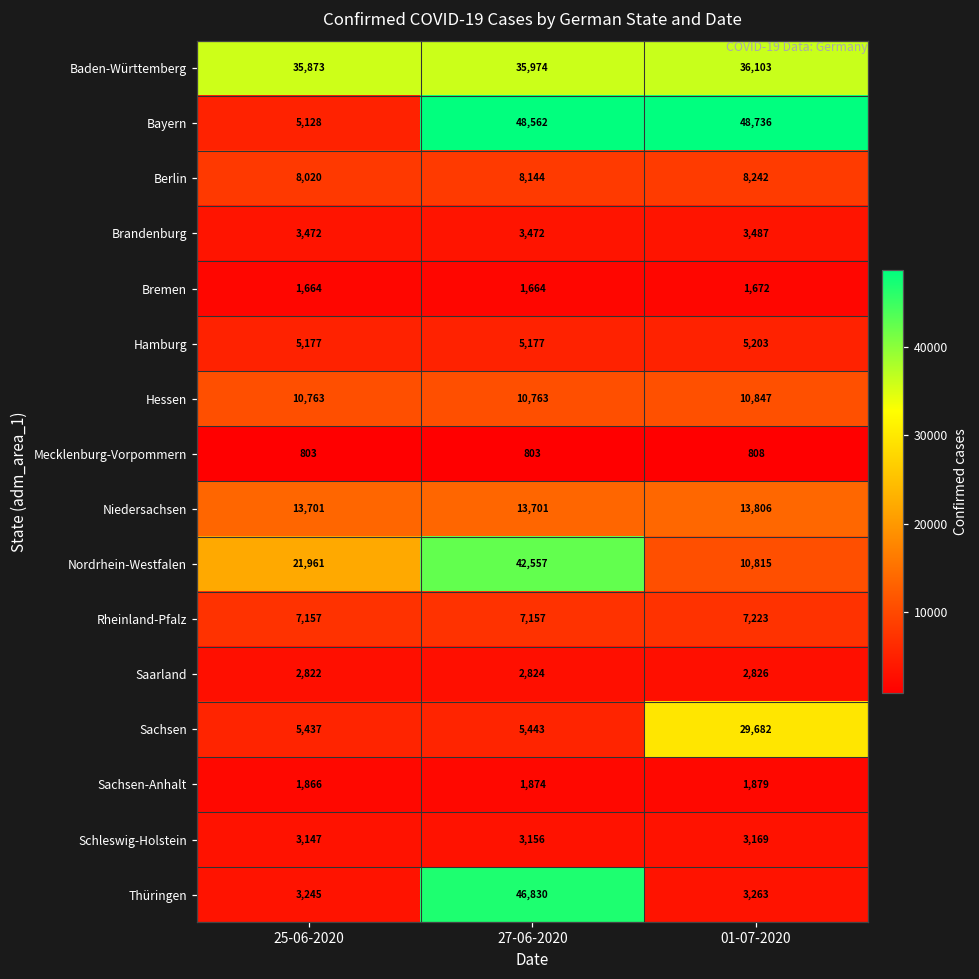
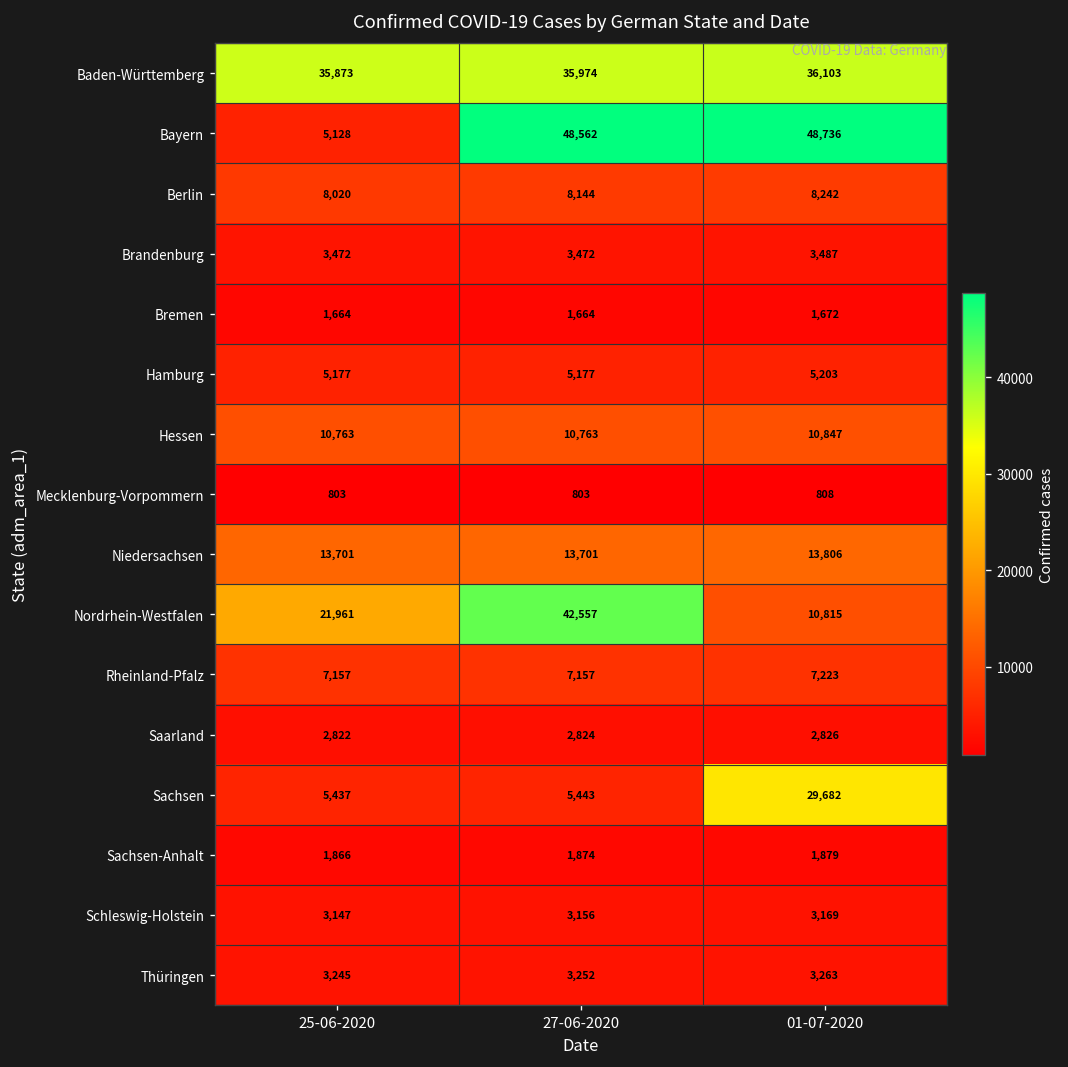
Thüringen, 27-06-2020: 46,830 -> 3,252
